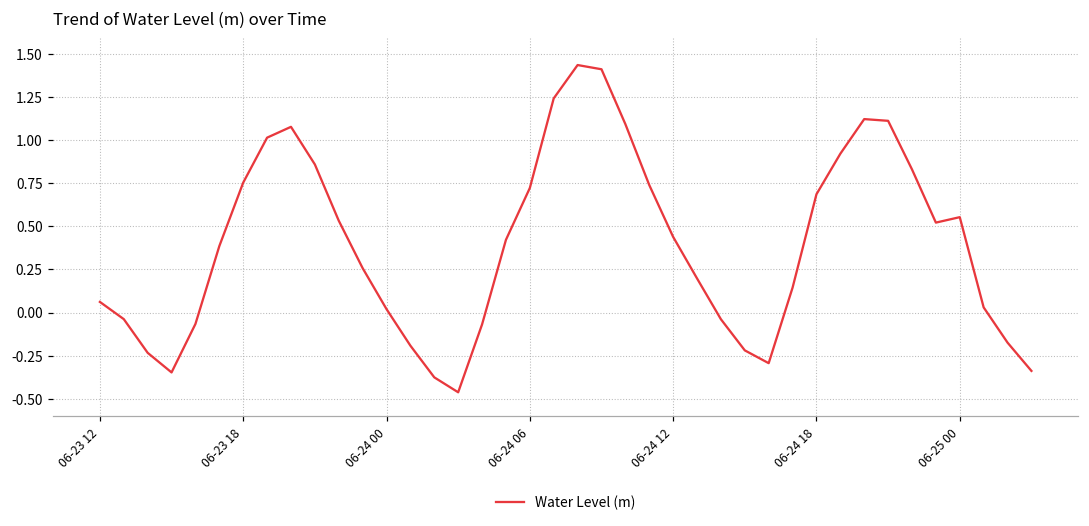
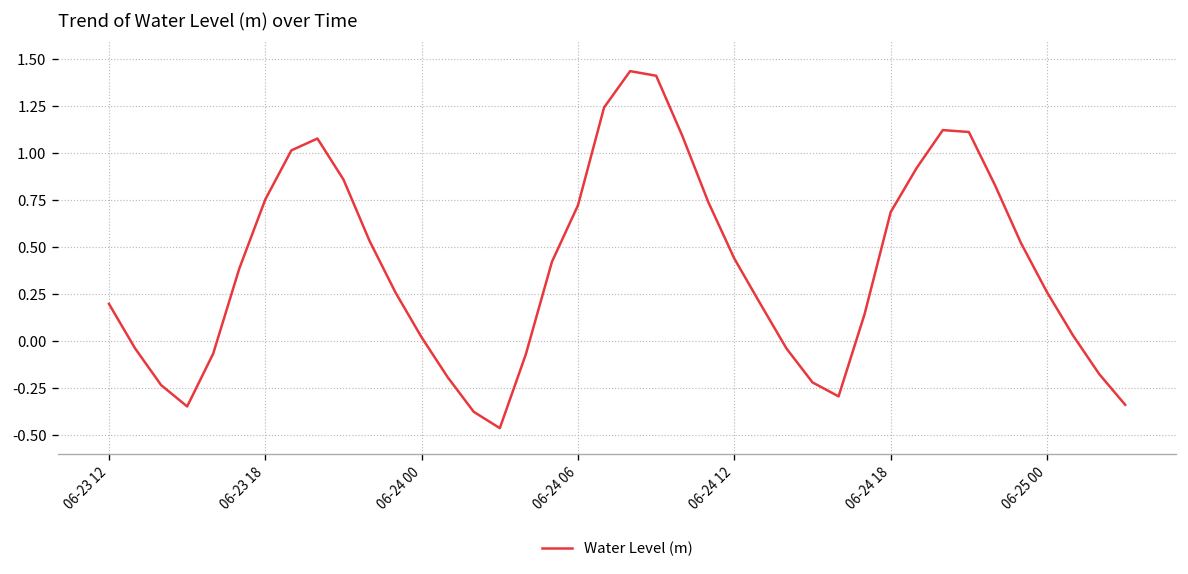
06-23 12: 0.06 -> 0.20
06-25 00: 0.55 -> 0.26
